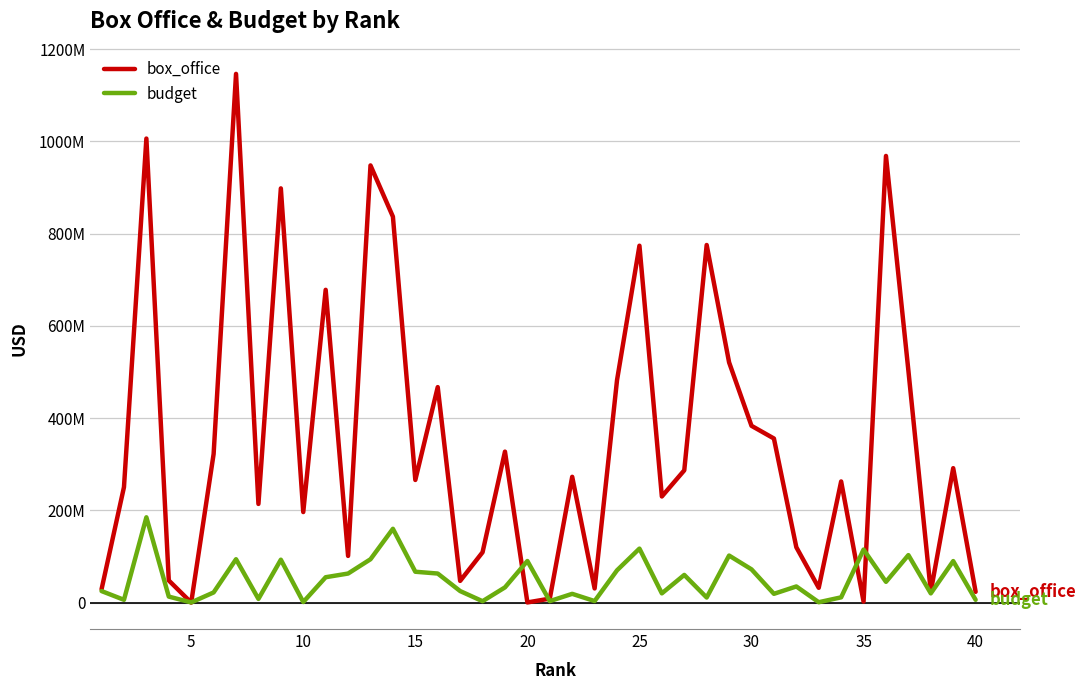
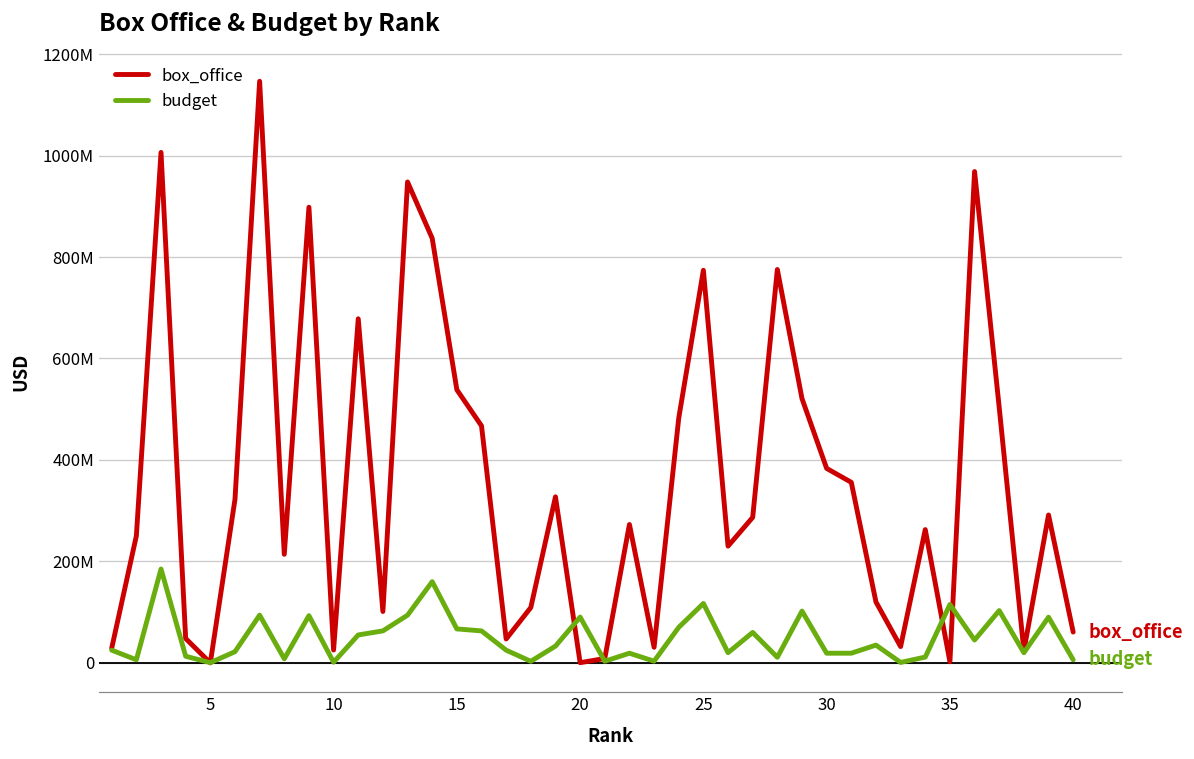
box_office, 10: 200000000 -> 30000000
box_office, 15: 270000000 -> 540000000
budget, 30: 70000000 -> 20000000
box_office, 40: 20000000 -> 60000000
